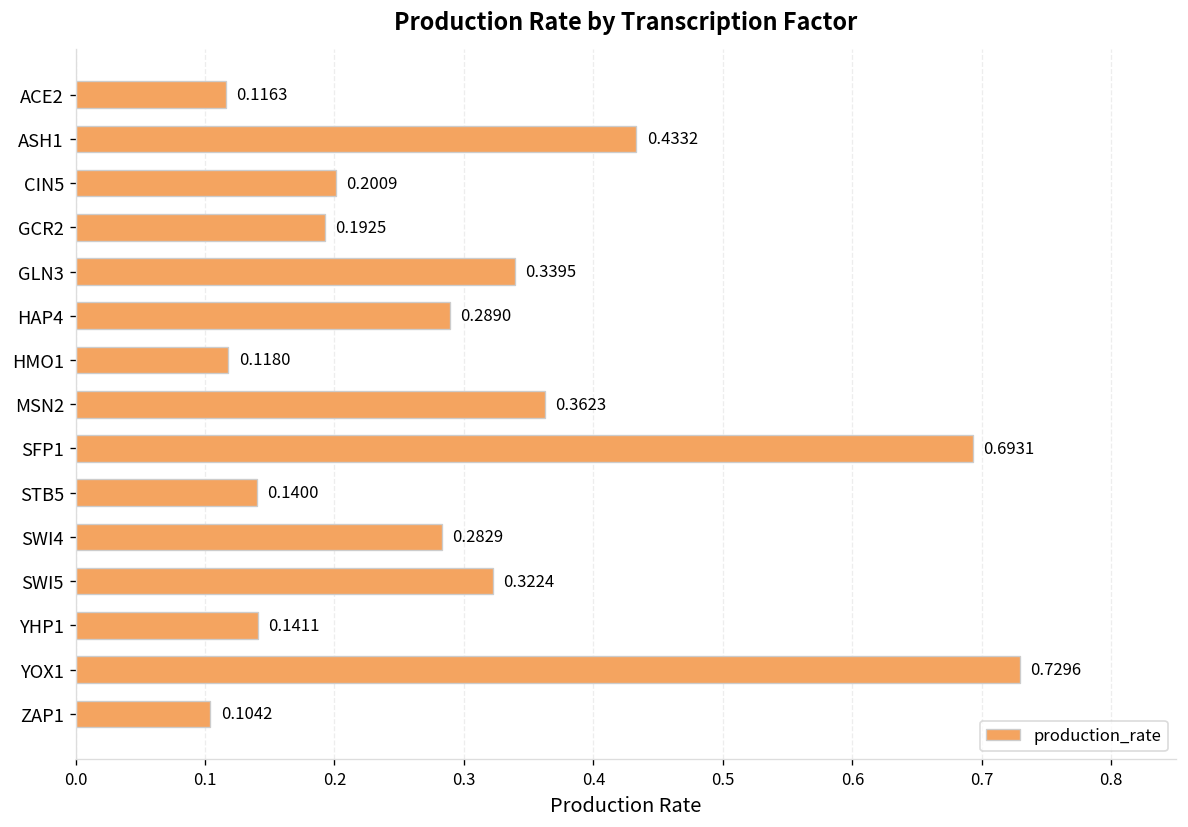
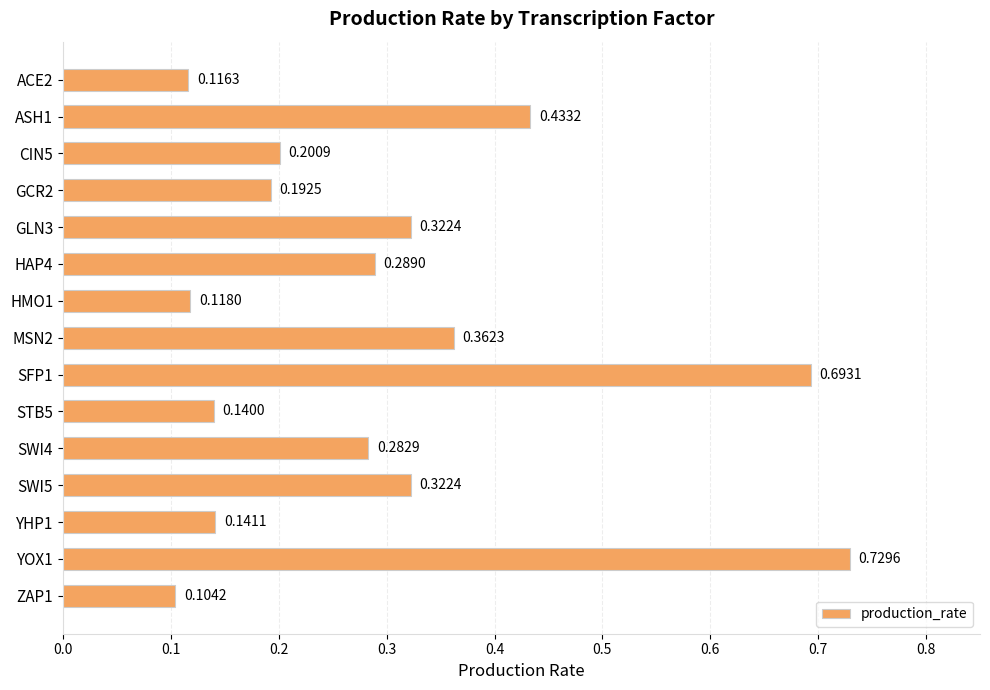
GLN3: 0.3395 -> 0.3224
